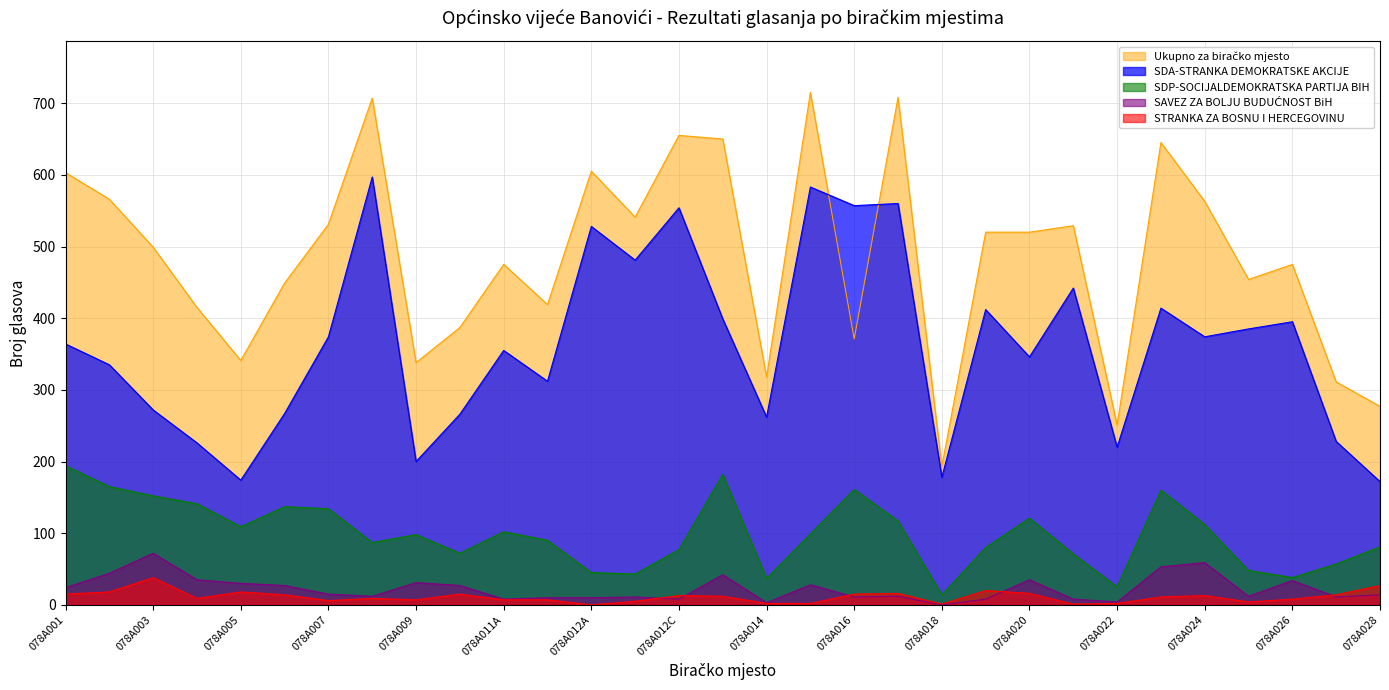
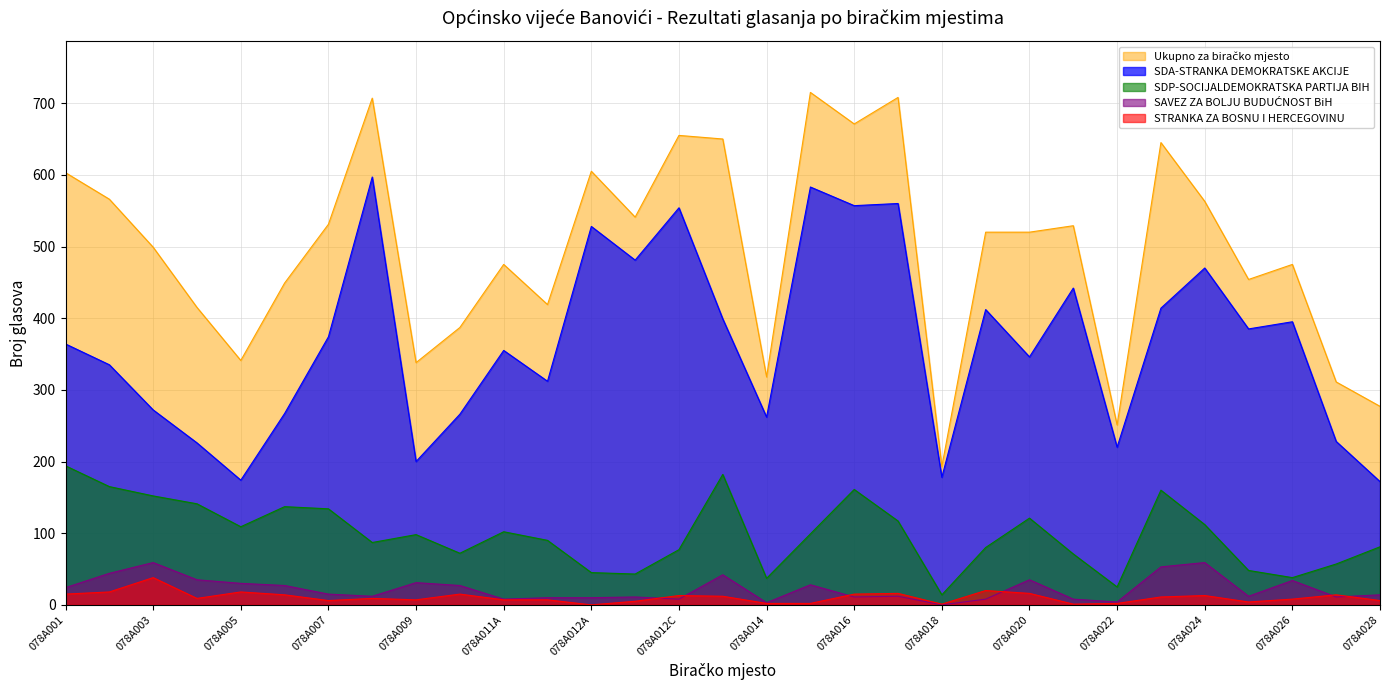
SAVEZ ZA BOLJU BUDUĆNOST BiH, 078A003: 70 -> 60
Ukupno za biračko mjesto, 078A016: 370 -> 670
SDA-STRANKA DEMOKRATSKE AKCIJE, 078A024: 370 -> 470
STRANKA ZA BOSNU I HERCEGOVINU, 078A028: 30 -> 10
